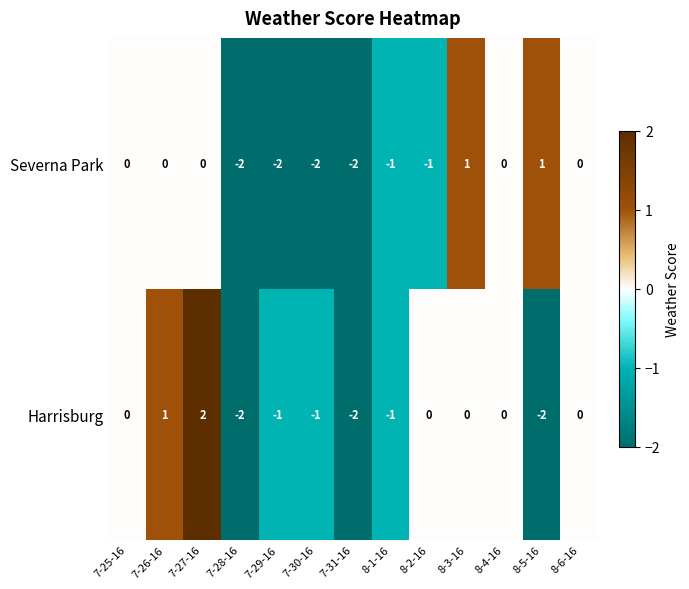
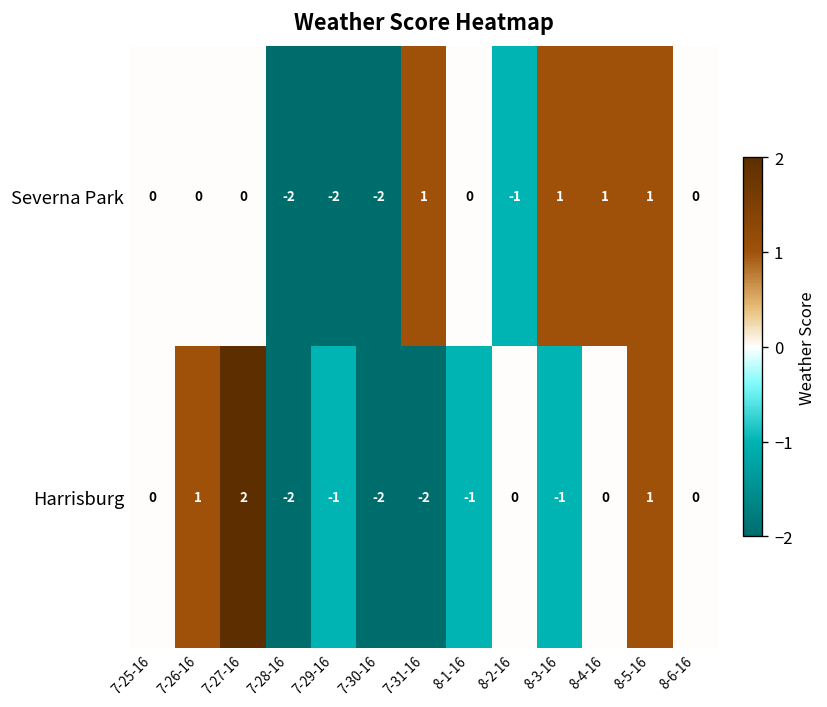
Severna Park, 7-31-16: -2 -> 1
Severna Park, 8-1-16: -1 -> 0
Severna Park, 8-4-16: 0 -> 1
Harrisburg, 7-30-16: -1 -> -2
Harrisburg, 8-3-16: 0 -> -1
Harrisburg, 8-5-16: -2 -> 1
